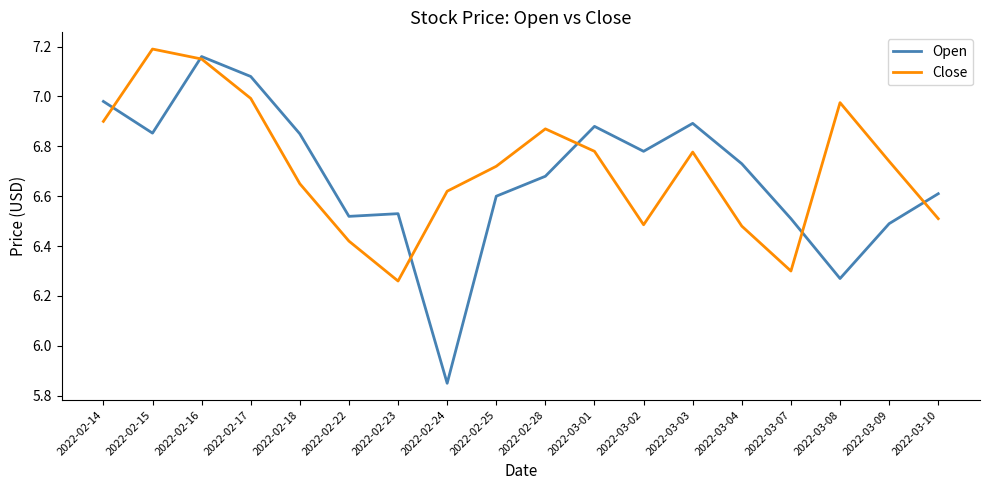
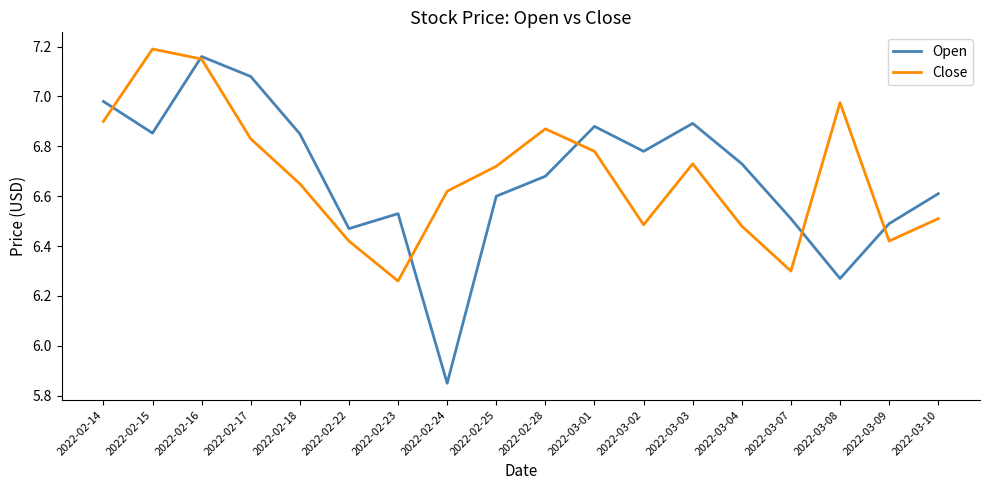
Close, 2022-02-17: 6.99 -> 6.83
Open, 2022-02-22: 6.52 -> 6.47
Close, 2022-03-03: 6.78 -> 6.73
Close, 2022-03-09: 6.74 -> 6.42
